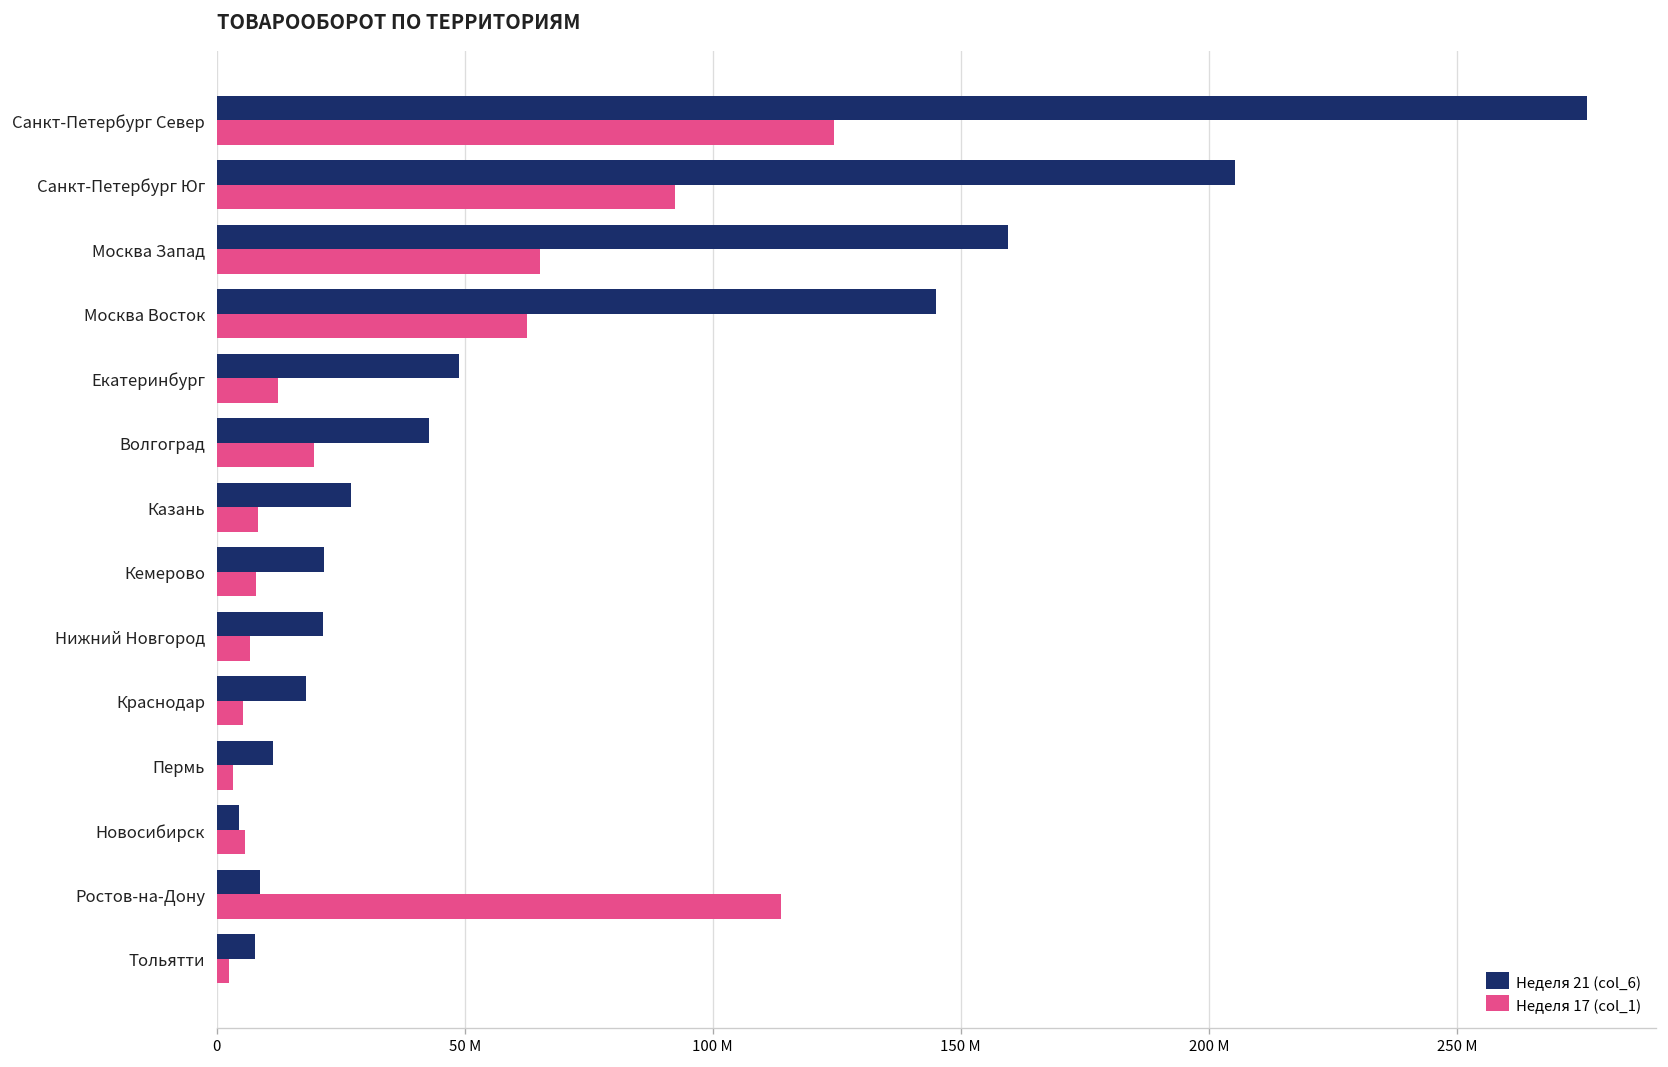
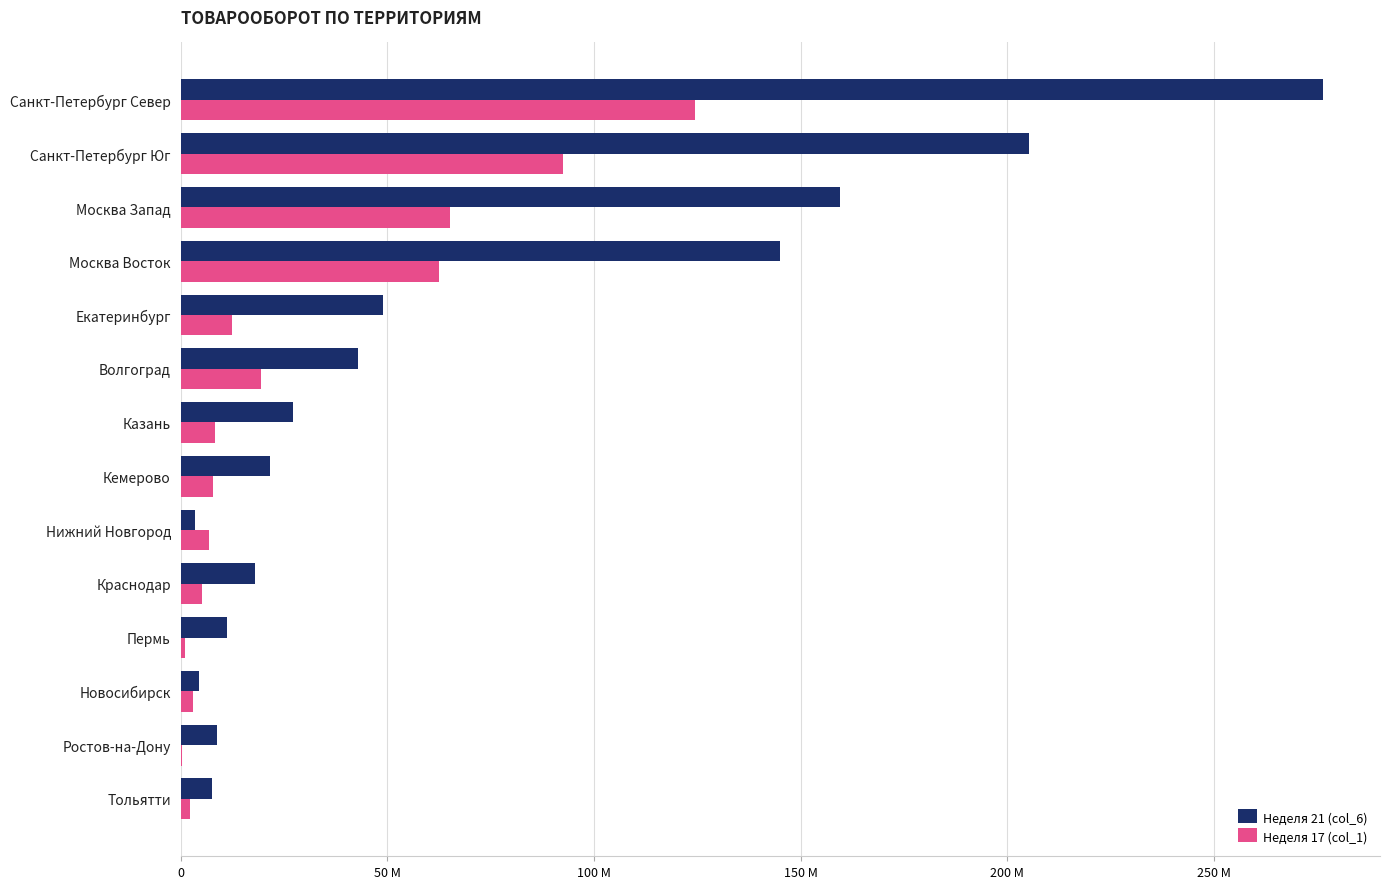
Неделя 21 (col_6), Нижний Новгород: 21 М -> 3 М
Неделя 17 (col_1), Пермь: 3 М -> 1 М
Неделя 17 (col_1), Новосибирск: 6 М -> 3 М
Неделя 17 (col_1), Ростов-на-Дону: 114 М -> 0 М
